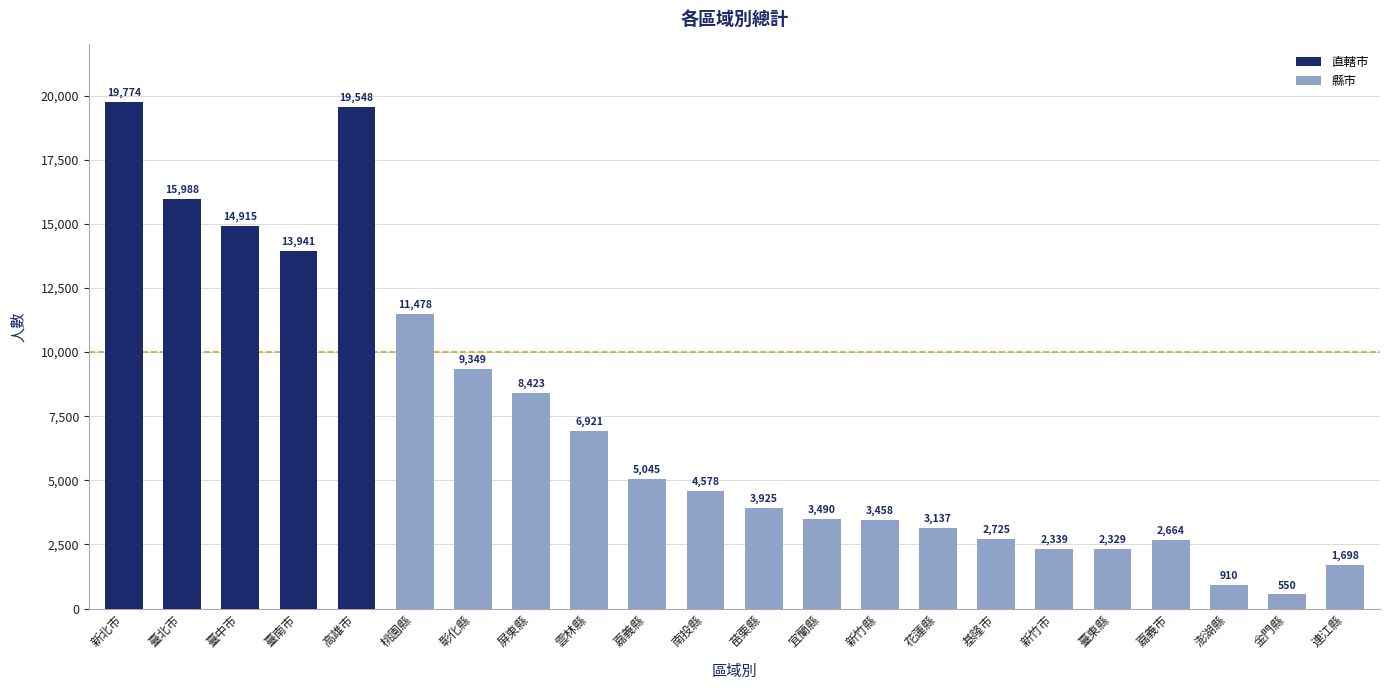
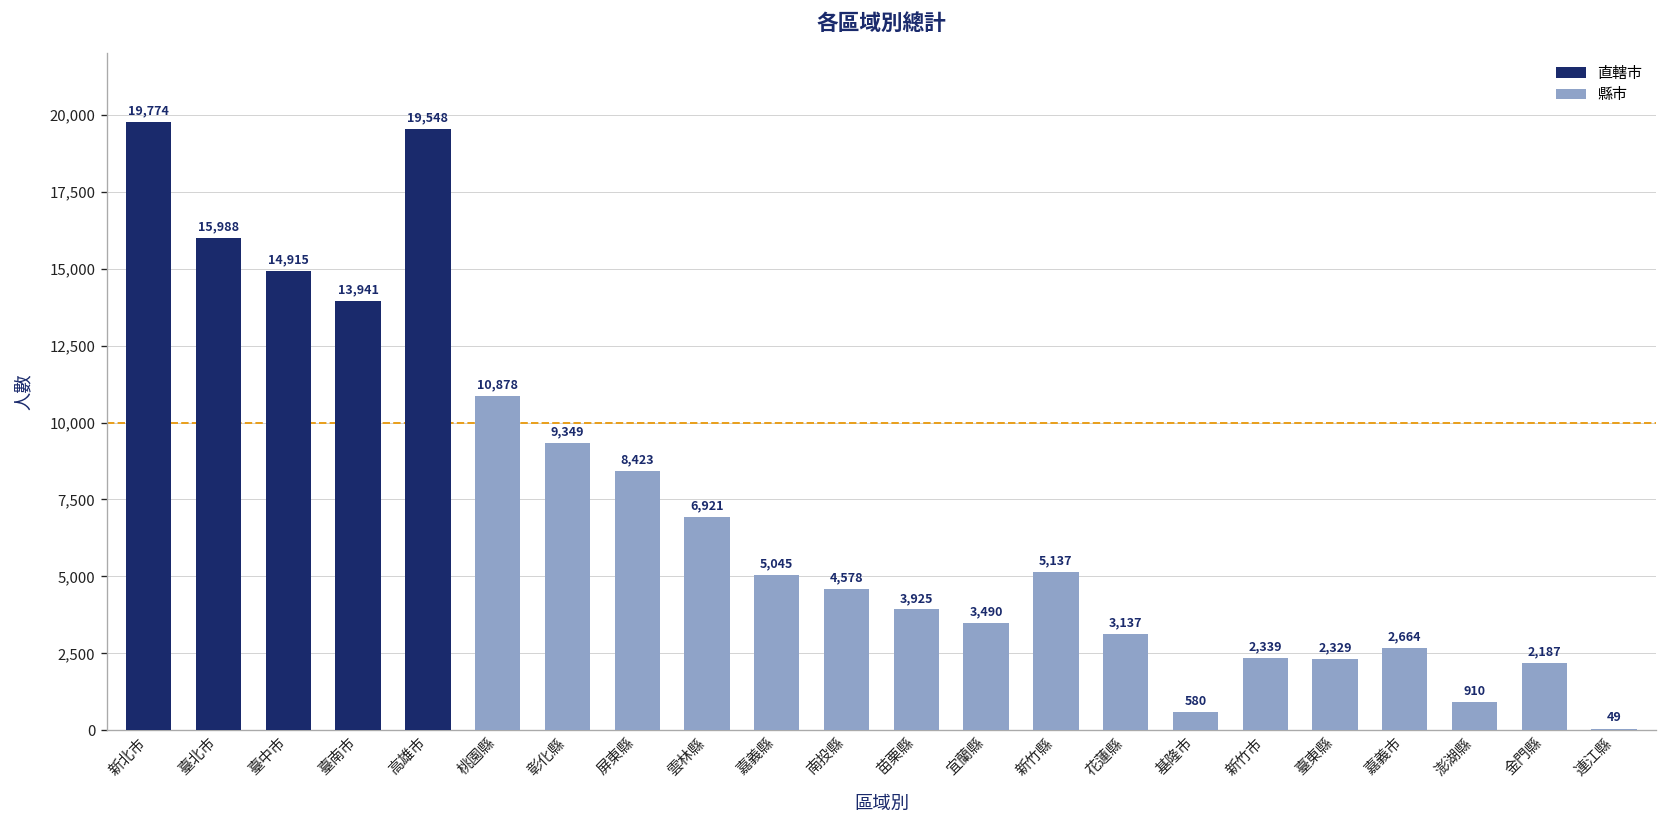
桃園縣: 11,478 -> 10,878
新竹縣: 3,458 -> 5,137
基隆市: 2,725 -> 580
金門縣: 550 -> 2,187
連江縣: 1,698 -> 49
